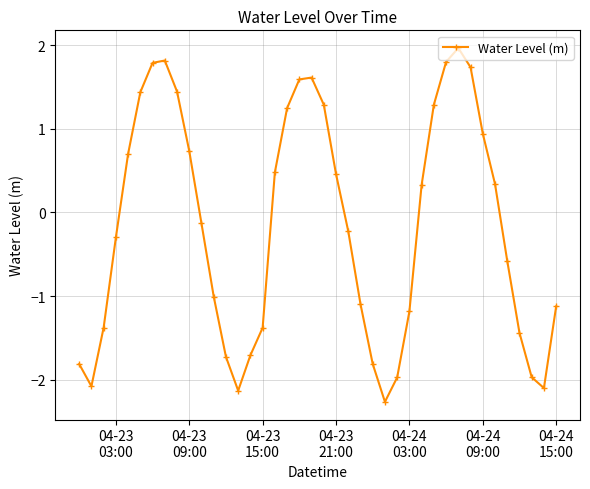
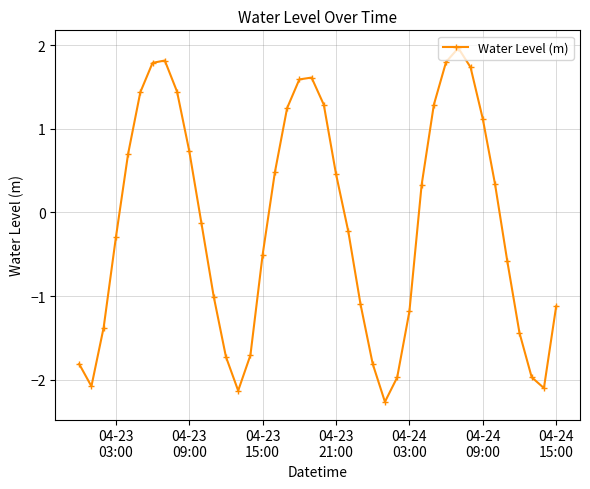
04-23 15:00: -1.4 -> -0.5
04-24 09:00: 0.9 -> 1.1
